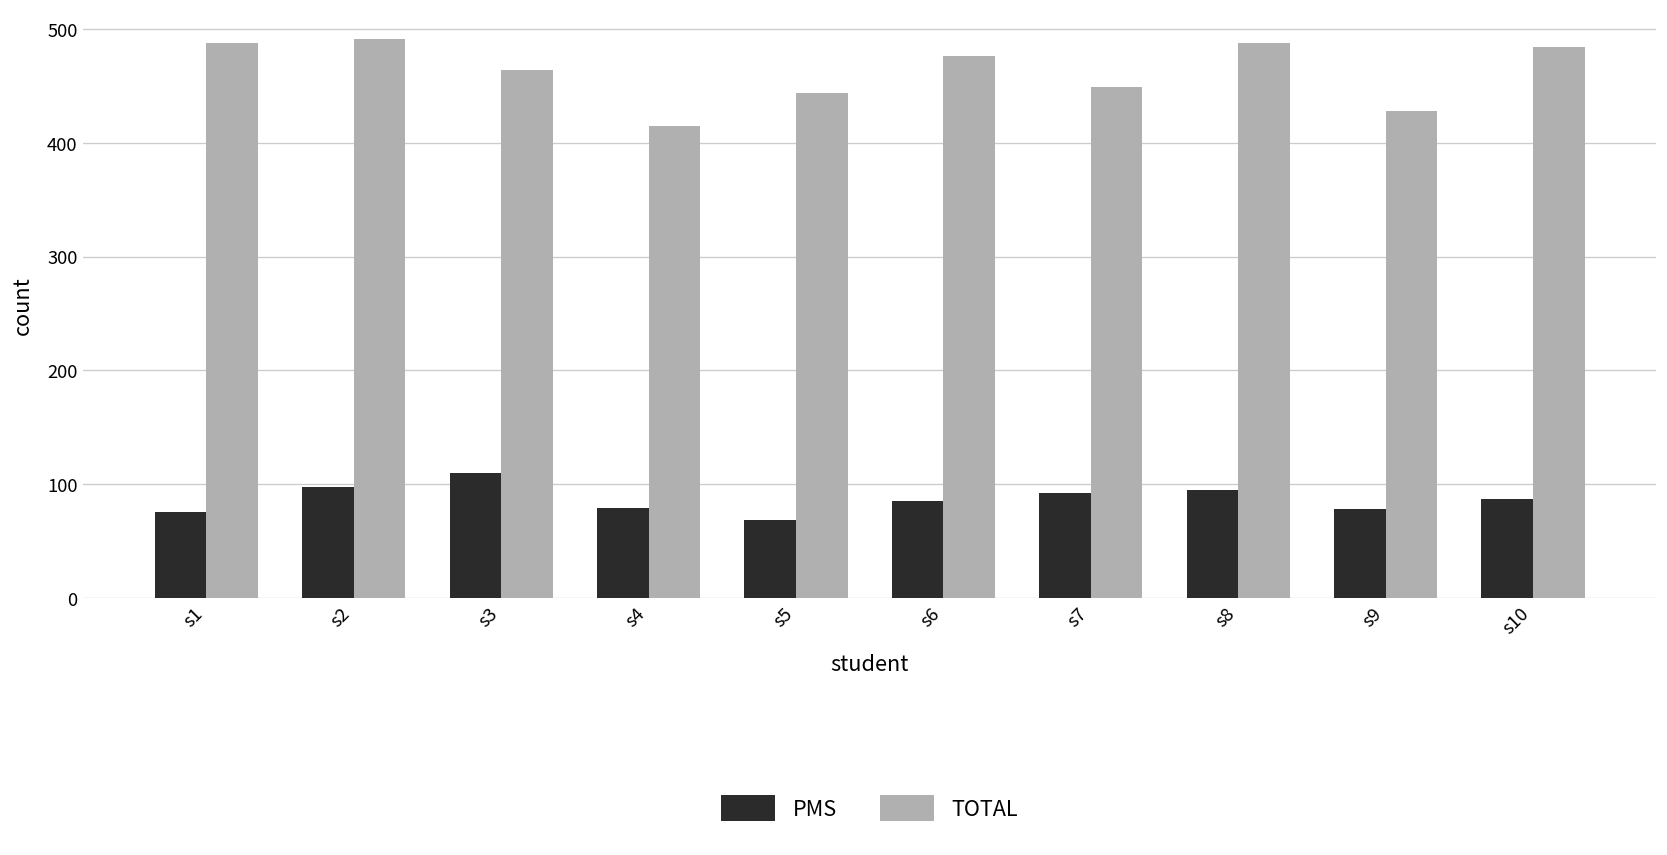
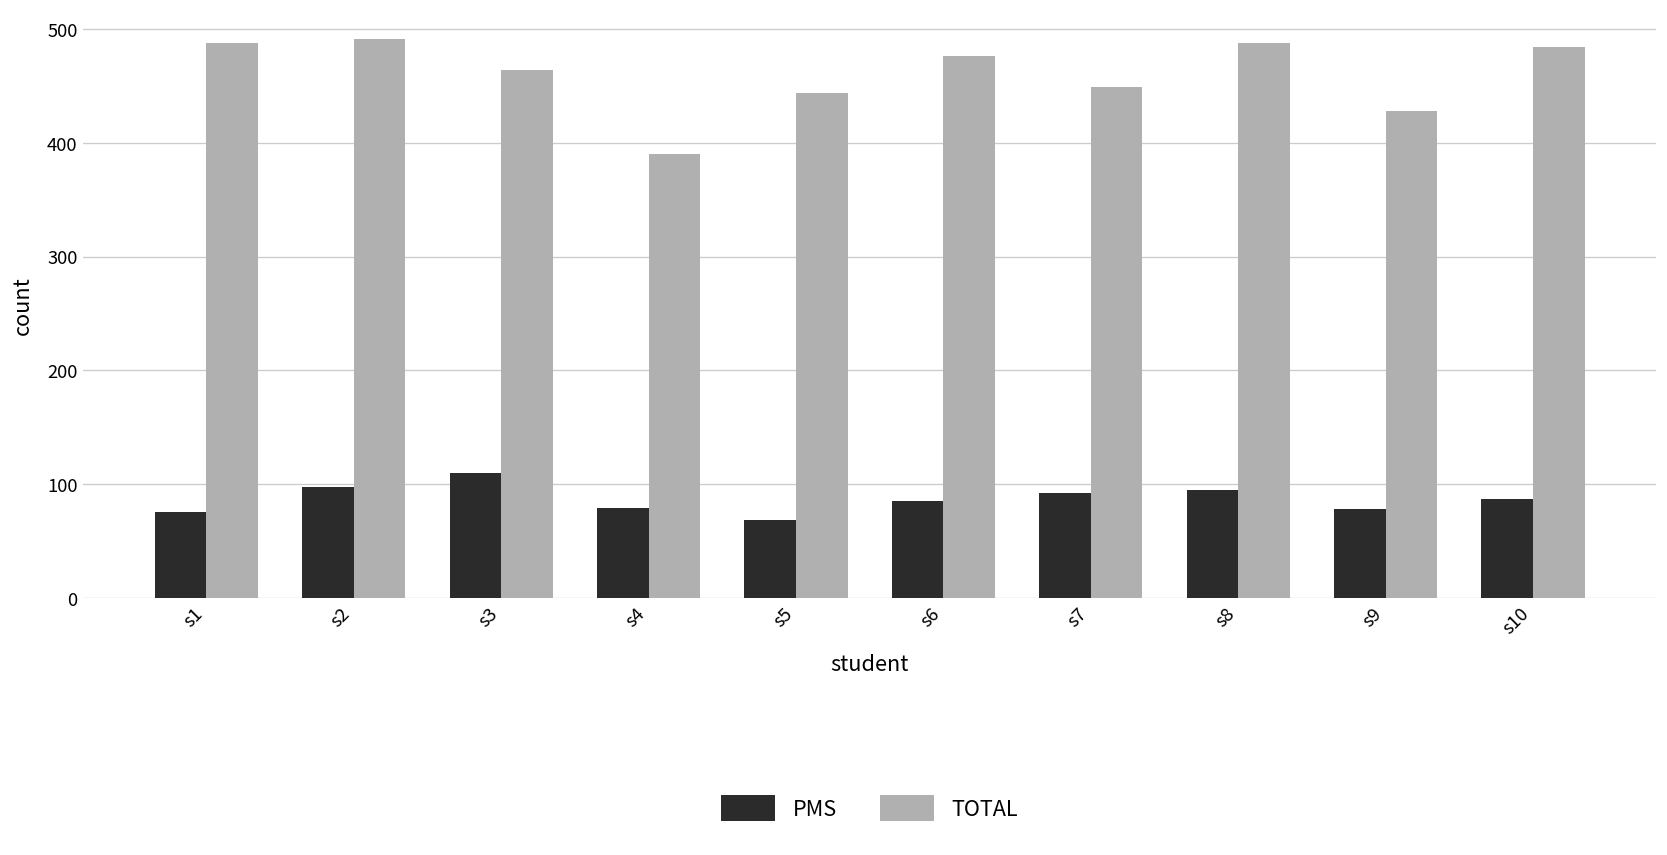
TOTAL, s4: 420 -> 390
